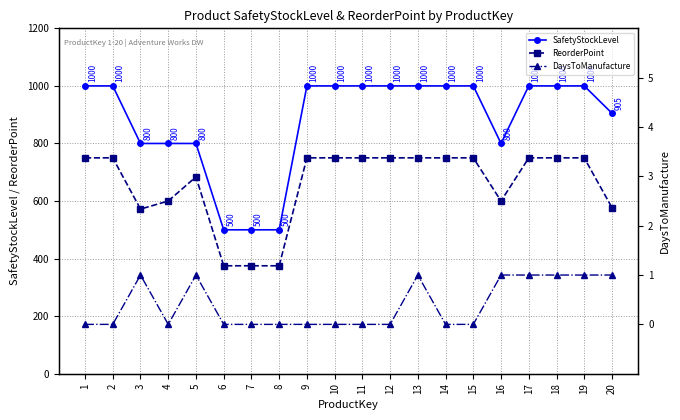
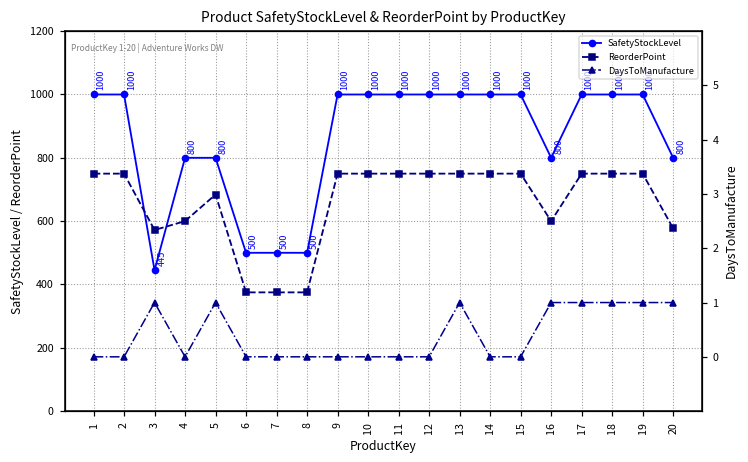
SafetyStockLevel, 3: 800 -> 445
SafetyStockLevel, 20: 905 -> 800
